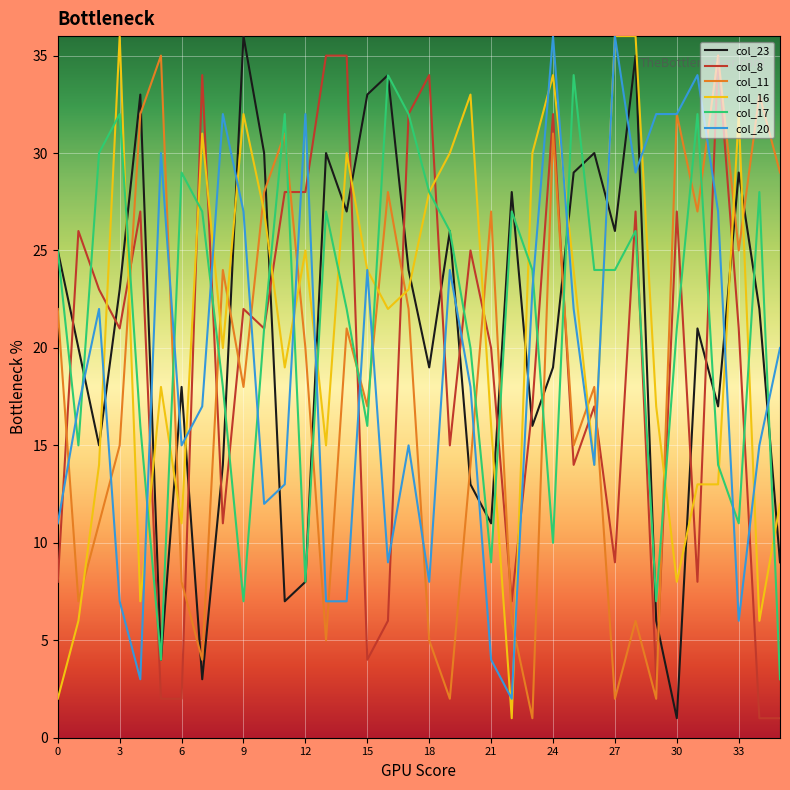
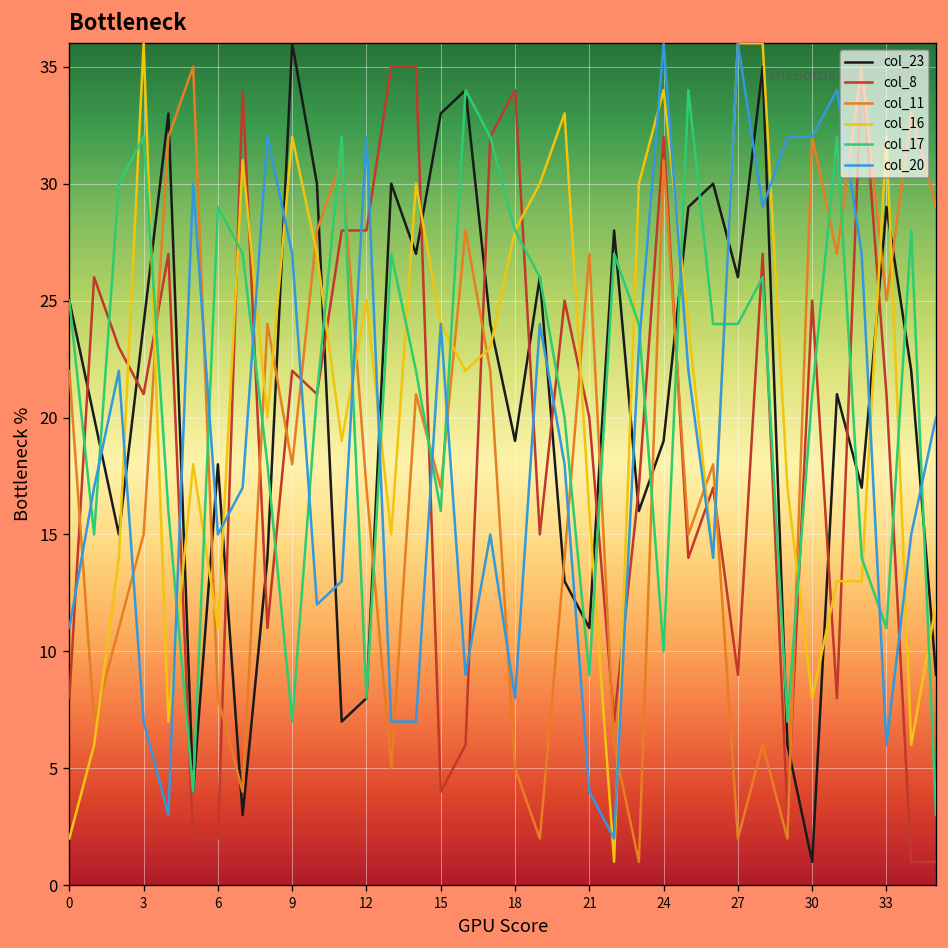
col_23, 3: 23 -> 24
col_11, 12: 20 -> 17
col_8, 30: 27 -> 25
